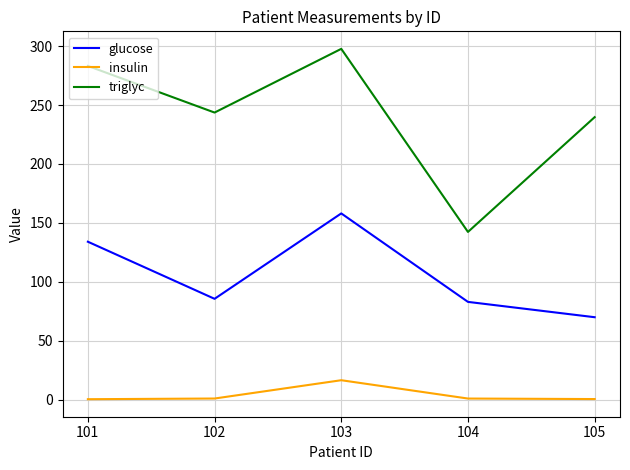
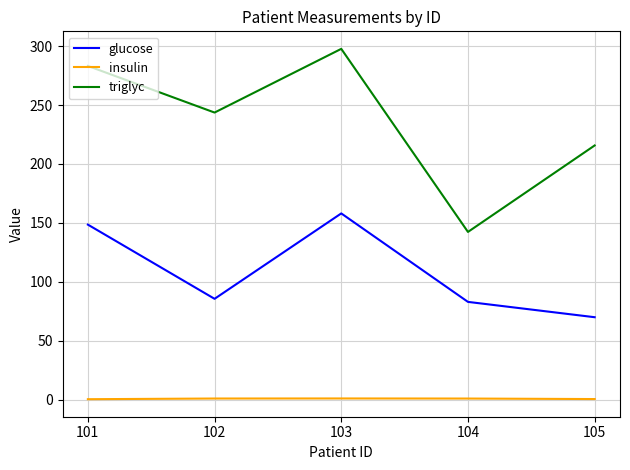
glucose, 101: 134 -> 149
insulin, 103: 17 -> 1
triglyc, 105: 240 -> 216
